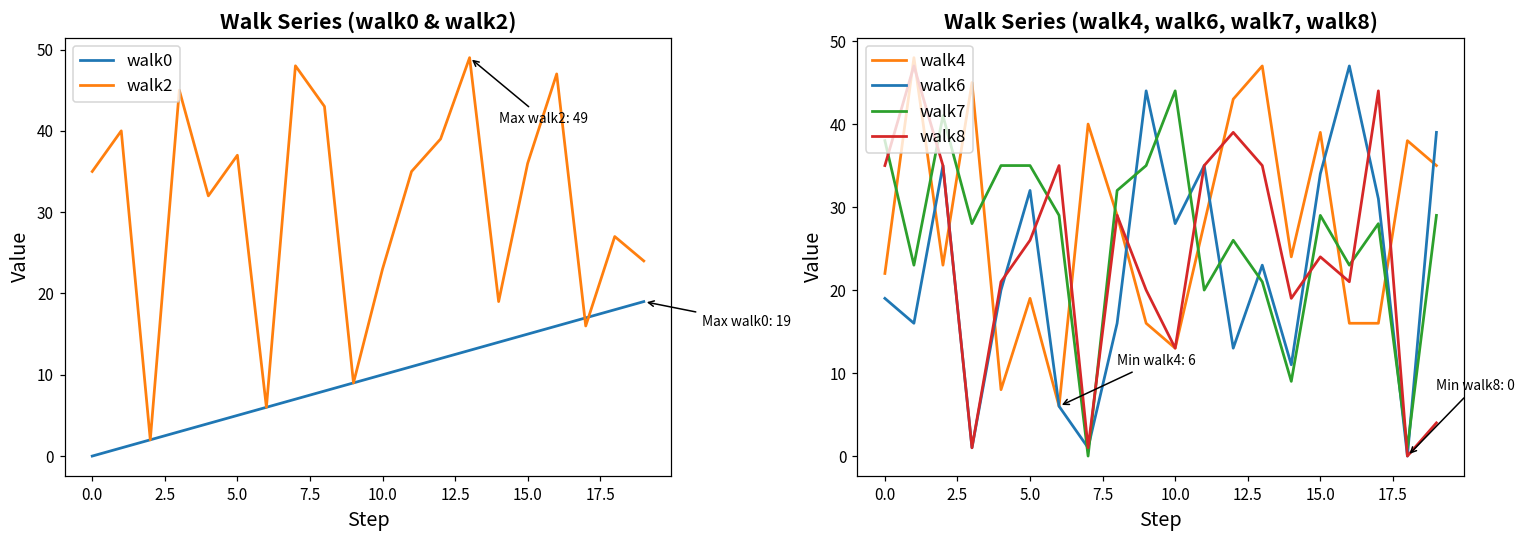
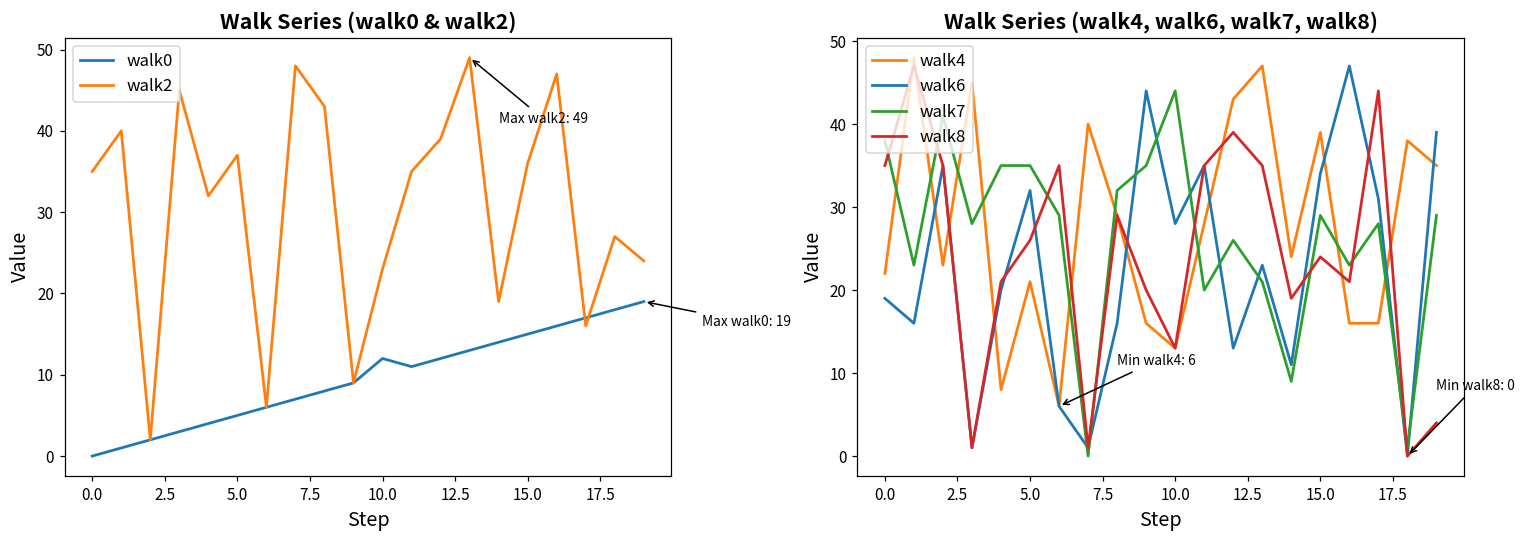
Walk Series (walk0 & walk2), walk0, 10.0: 10 -> 12
Walk Series (walk4, walk6, walk7, walk8), walk4, 5.0: 19 -> 21
